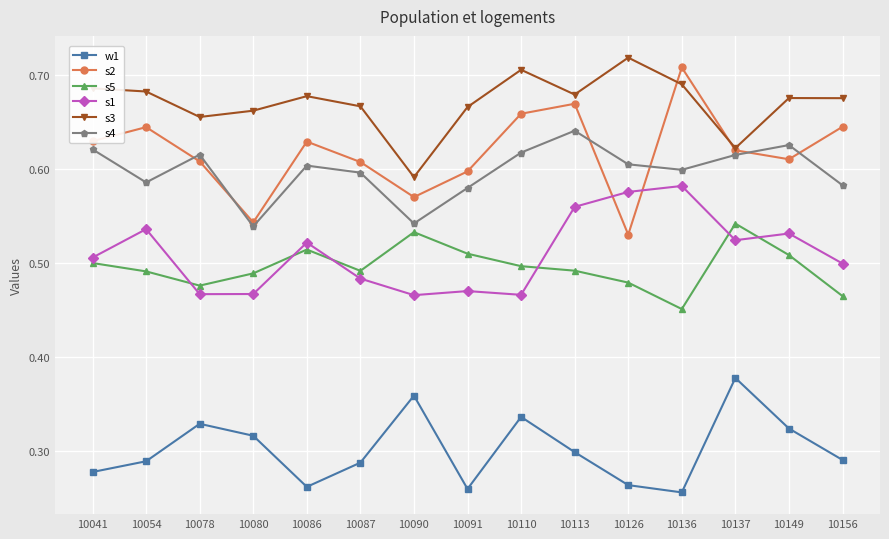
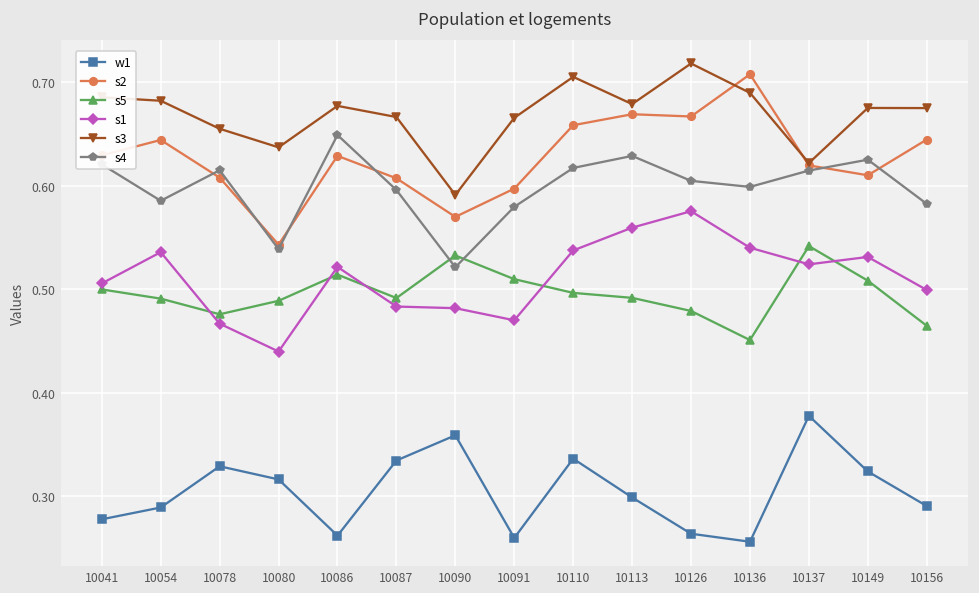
s1, 10080: 0.47 -> 0.44
s3, 10080: 0.66 -> 0.64
s4, 10086: 0.60 -> 0.65
w1, 10087: 0.29 -> 0.33
s1, 10090: 0.47 -> 0.48
s4, 10090: 0.54 -> 0.52
s1, 10110: 0.47 -> 0.54
s4, 10113: 0.64 -> 0.63
s2, 10126: 0.53 -> 0.67
s1, 10136: 0.58 -> 0.54
